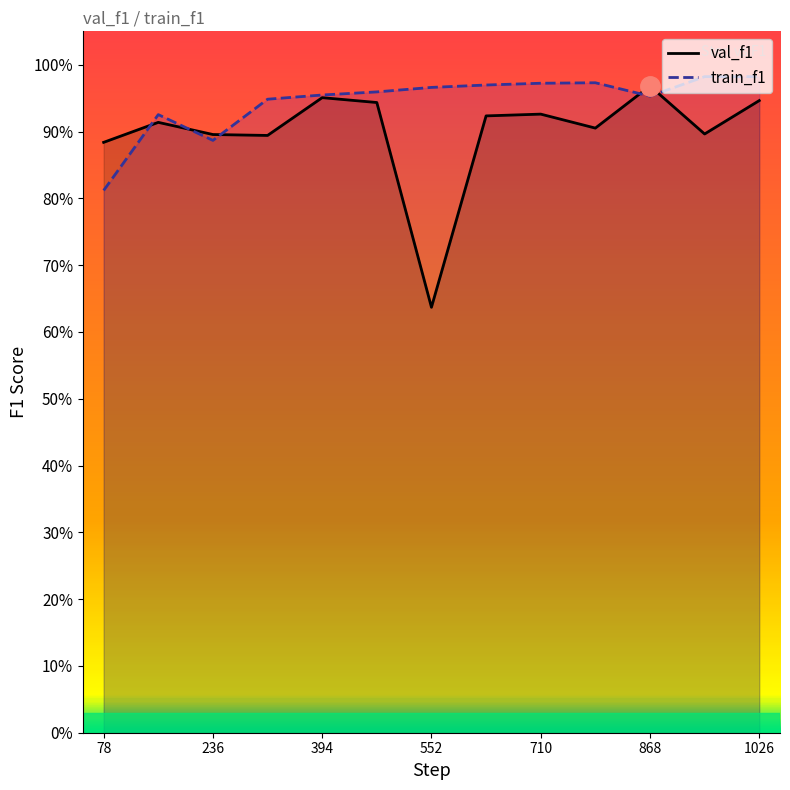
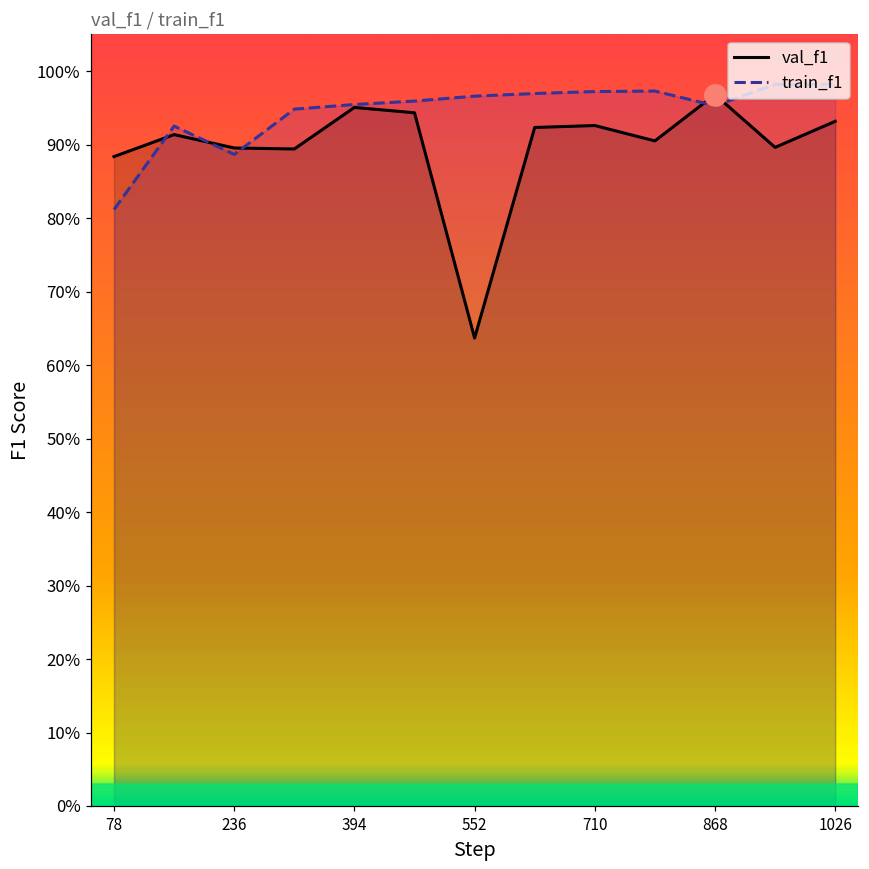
val_f1, 1026: 95% -> 93%
